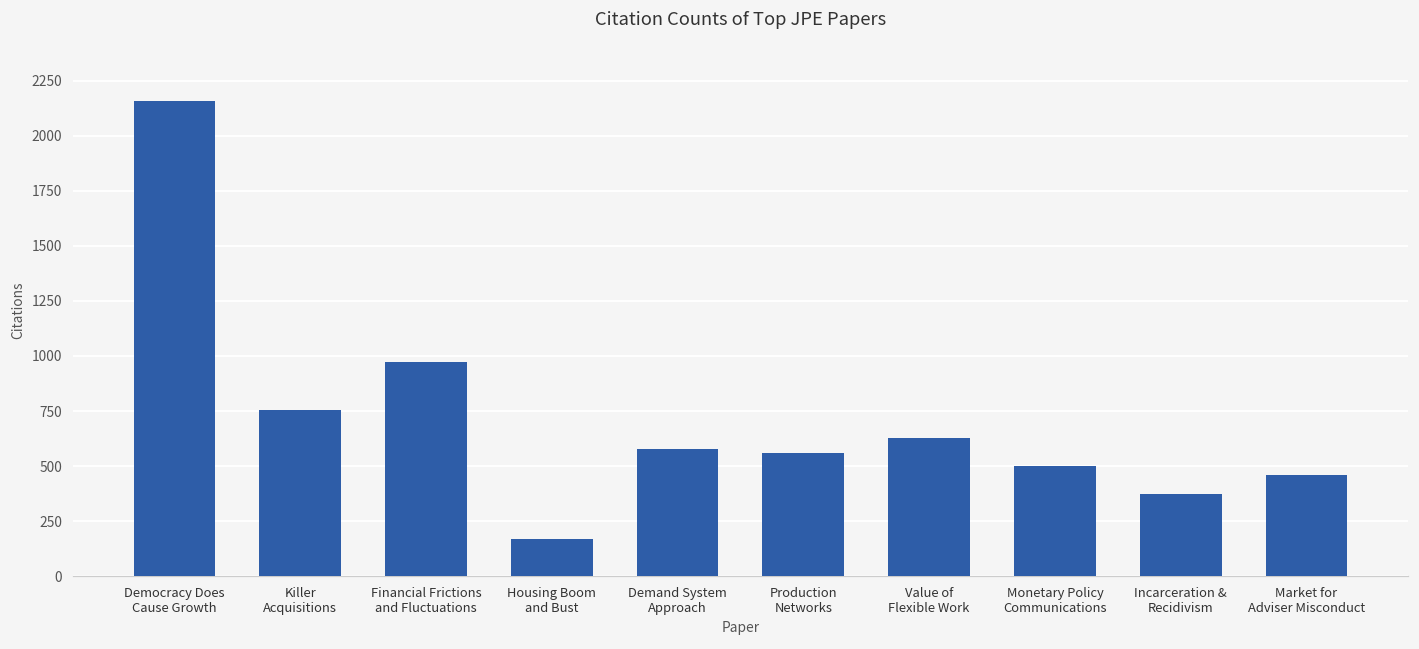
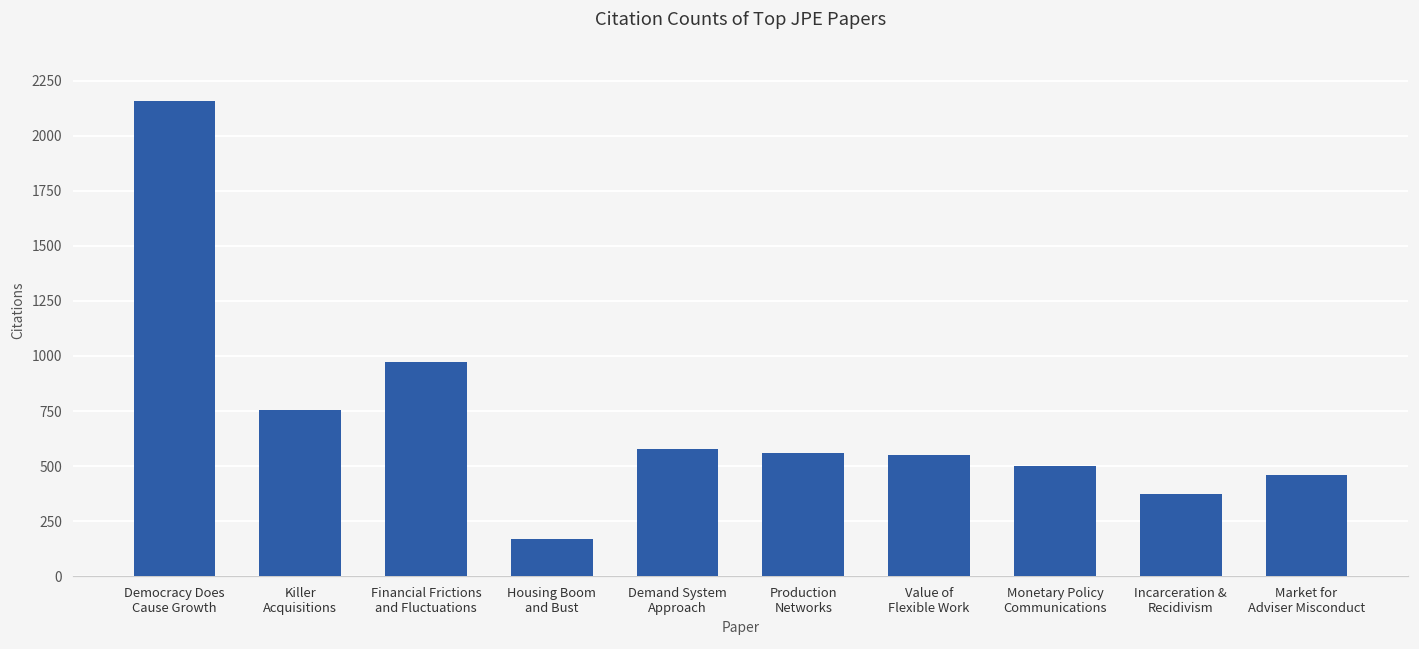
Value of Flexible Work: 630 -> 550
